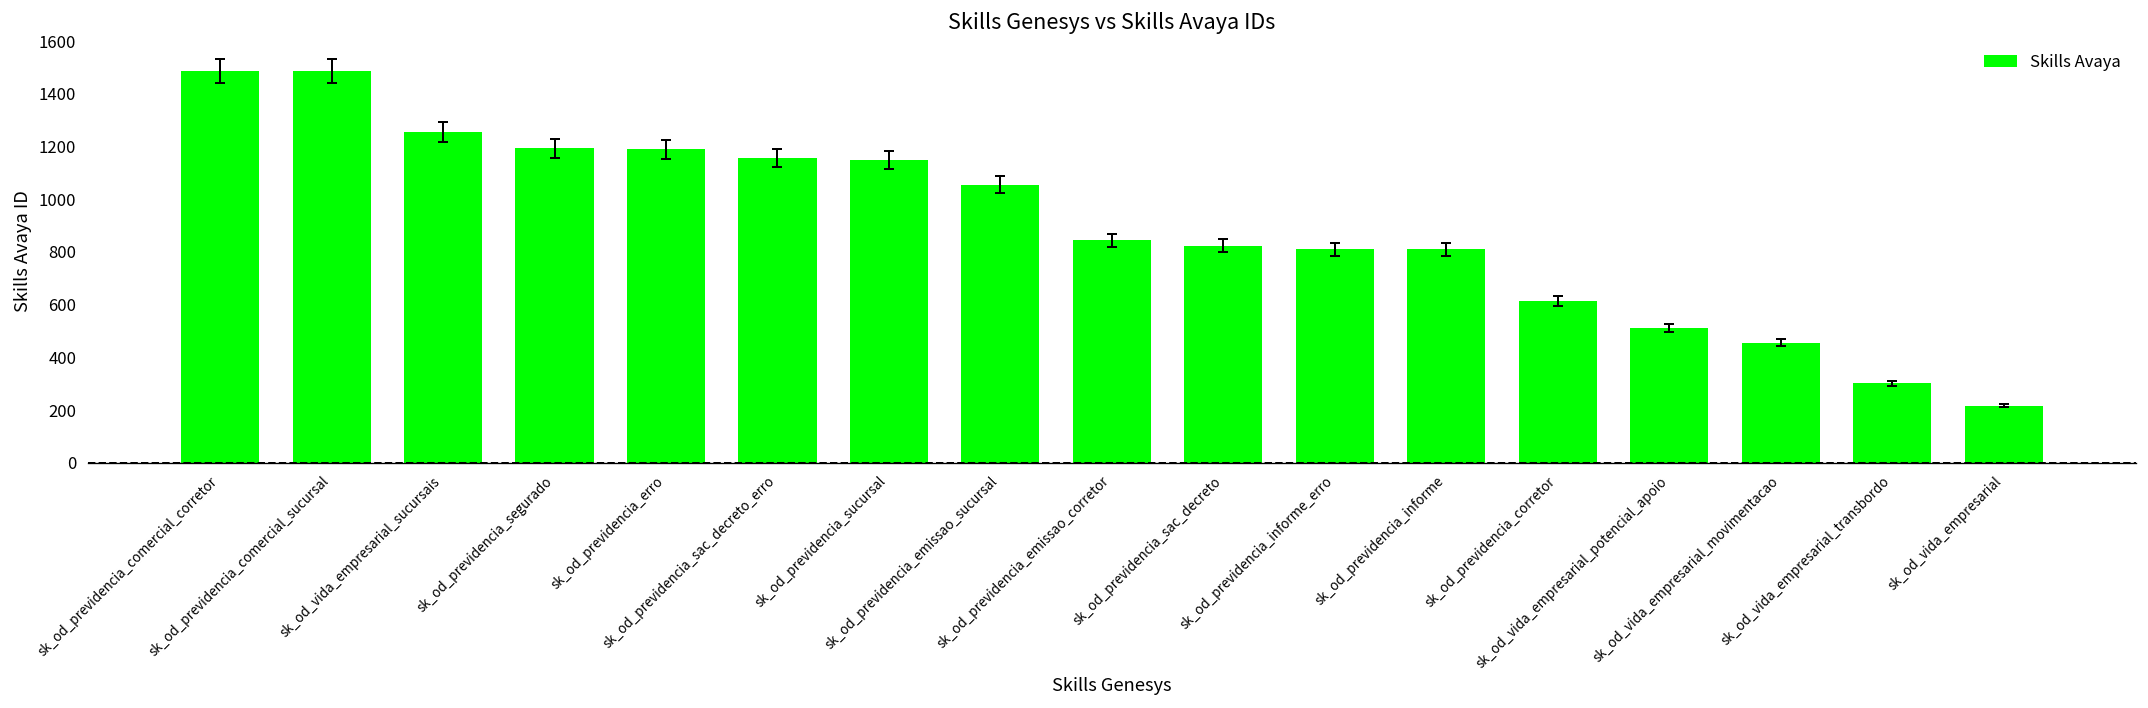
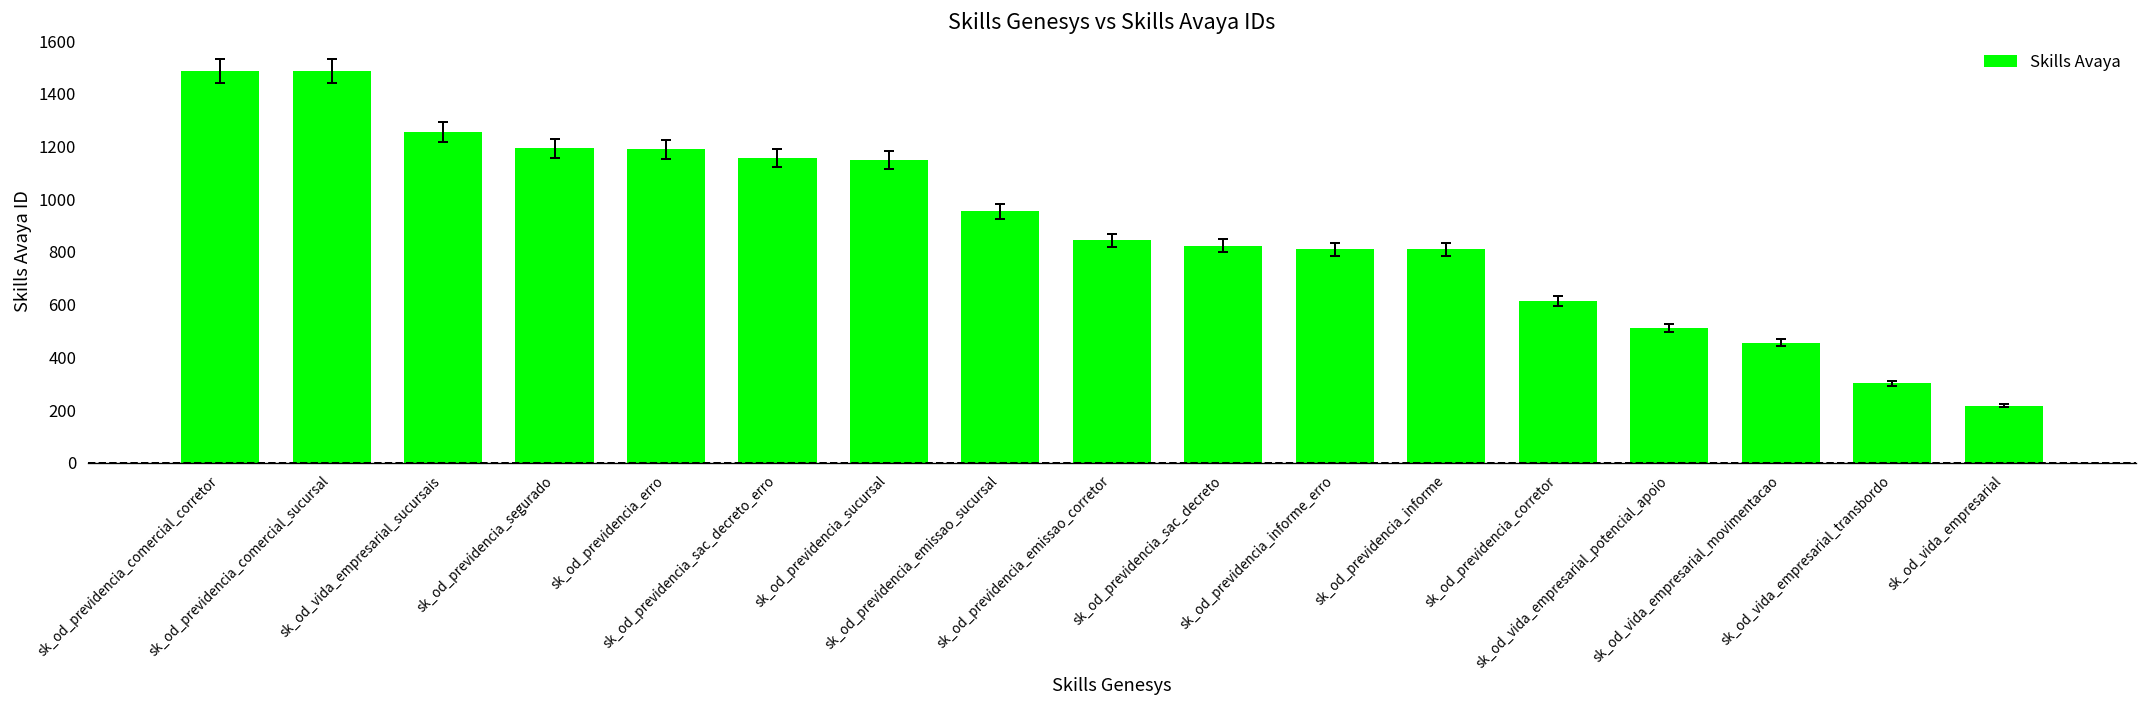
Skills Avaya, sk_od_previdencia_emissao_sucursal: 1060 -> 950
